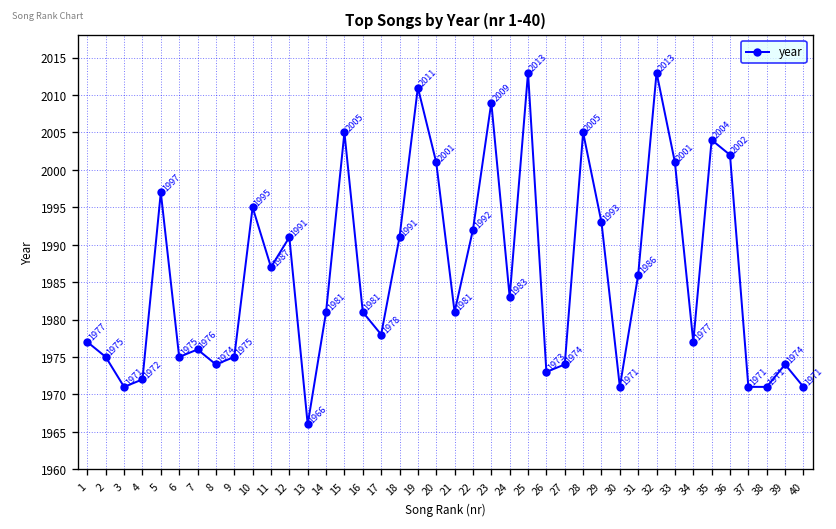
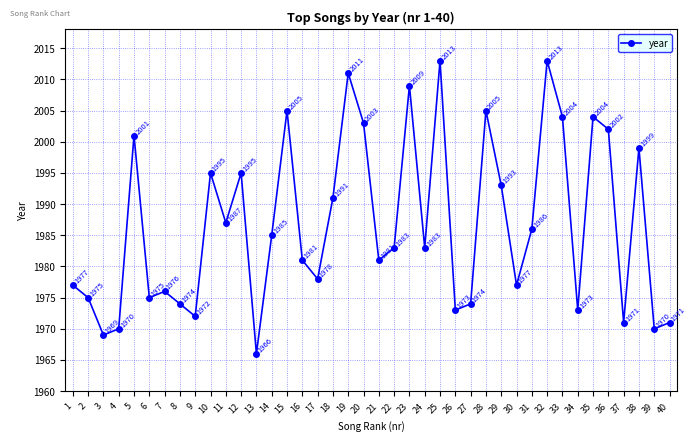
3: 1971 -> 1969
4: 1972 -> 1970
5: 1997 -> 2001
9: 1975 -> 1972
12: 1991 -> 1995
14: 1981 -> 1985
20: 2001 -> 2003
22: 1992 -> 1983
30: 1971 -> 1977
33: 2001 -> 2004
34: 1977 -> 1973
38: 1971 -> 1999
39: 1974 -> 1970
